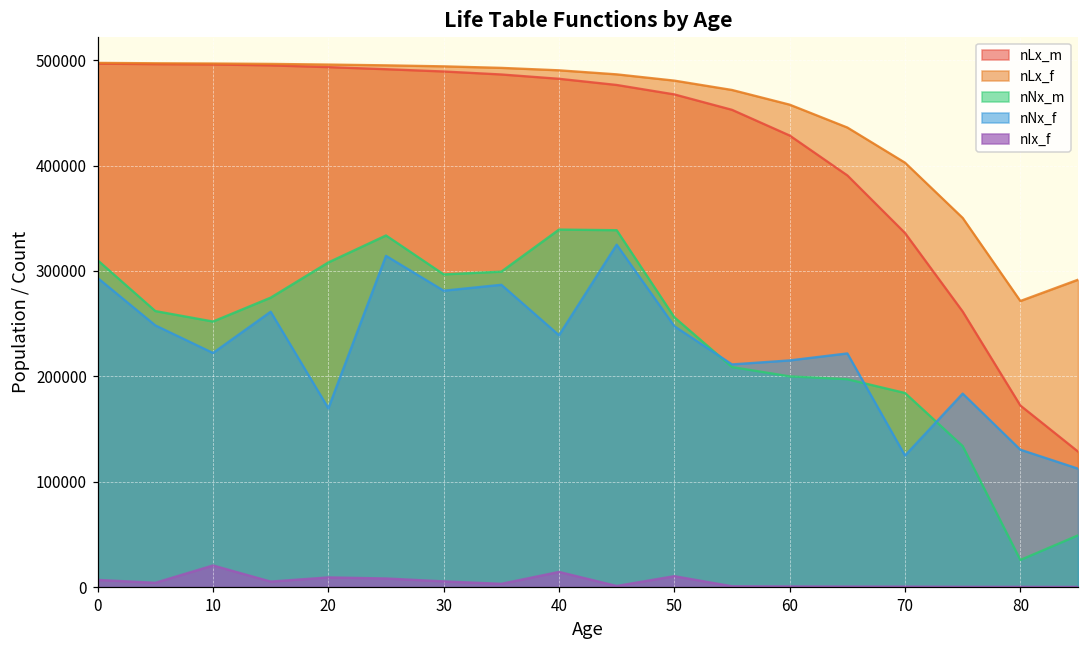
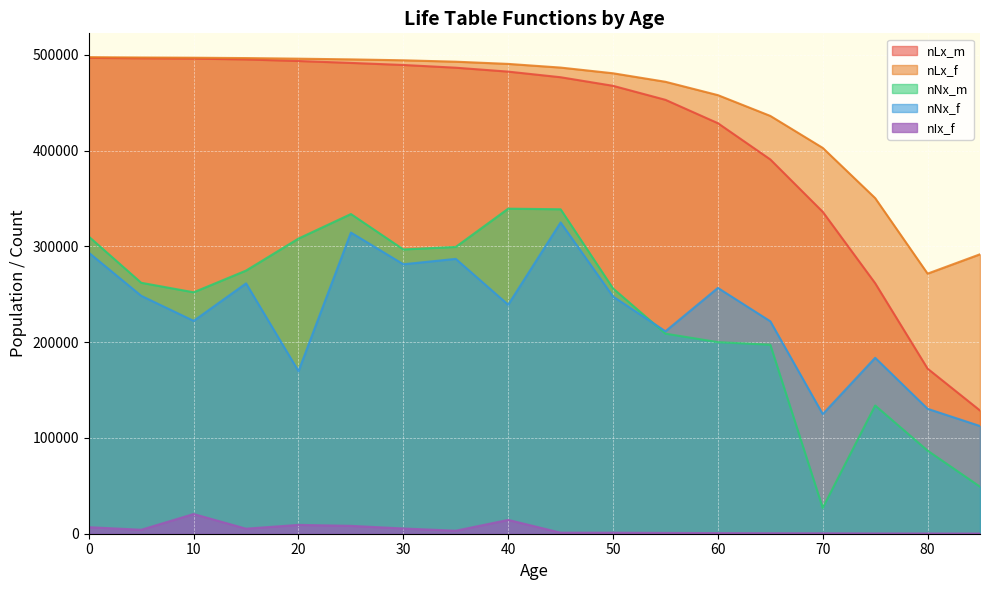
nIx_f, 50: 10000 -> 0
nNx_f, 60: 220000 -> 260000
nNx_m, 70: 180000 -> 30000
nNx_m, 80: 30000 -> 90000
